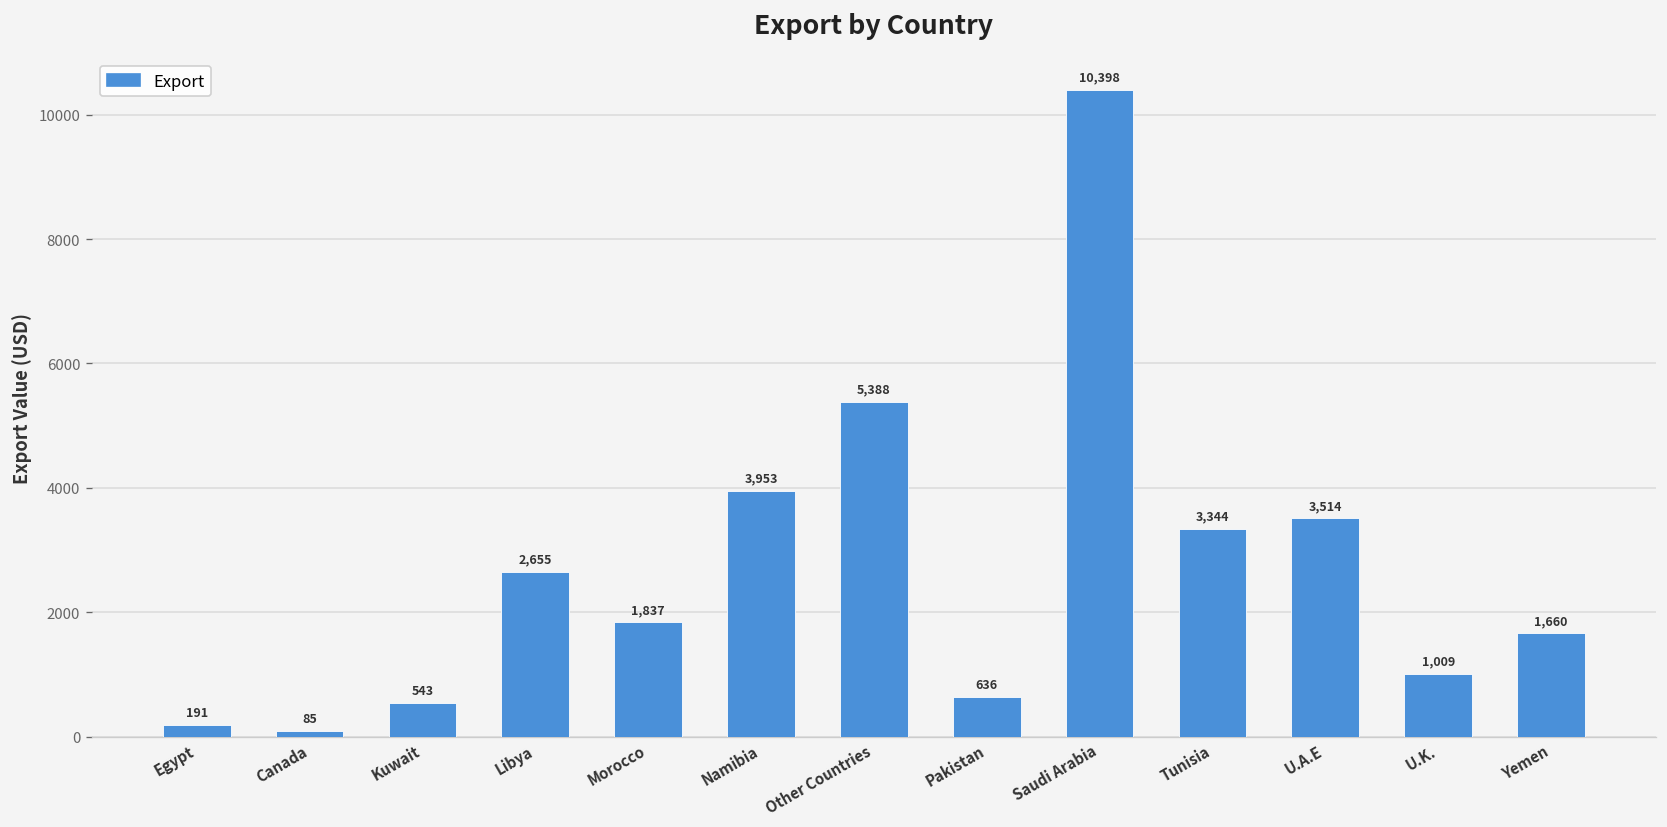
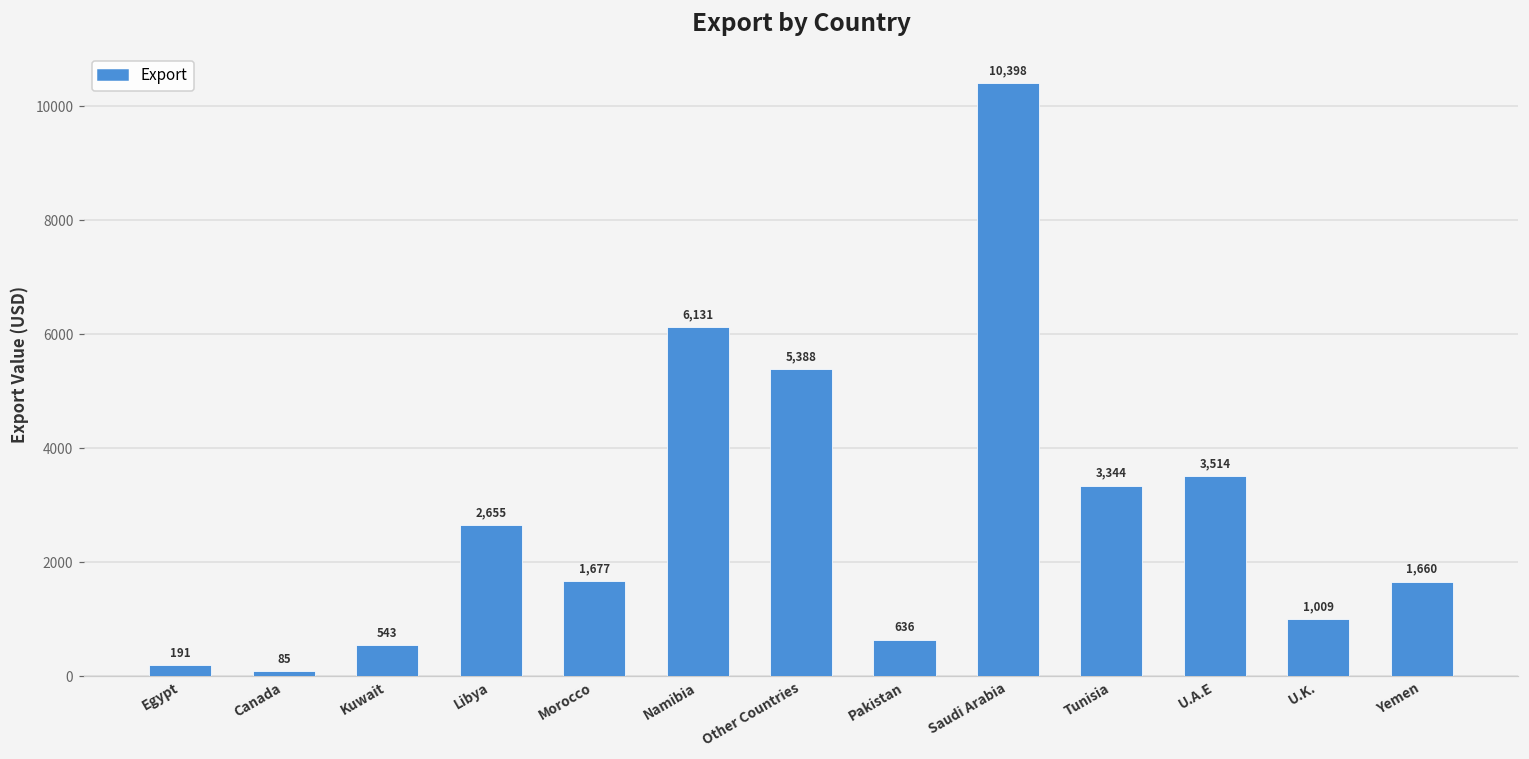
Morocco: 1,837 -> 1,677
Namibia: 3,953 -> 6,131
